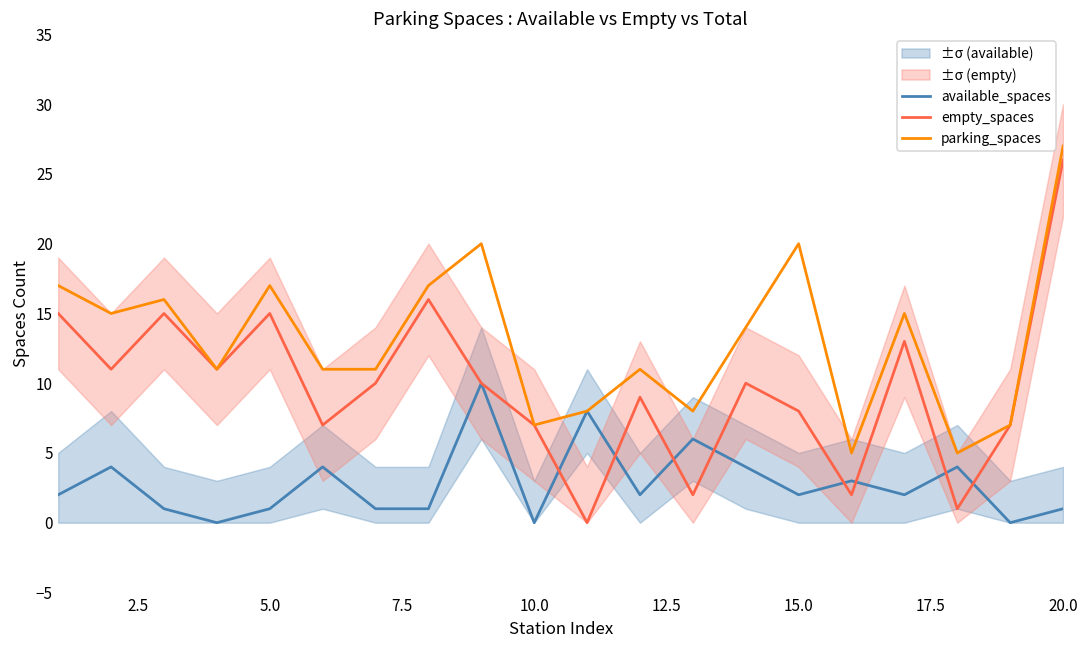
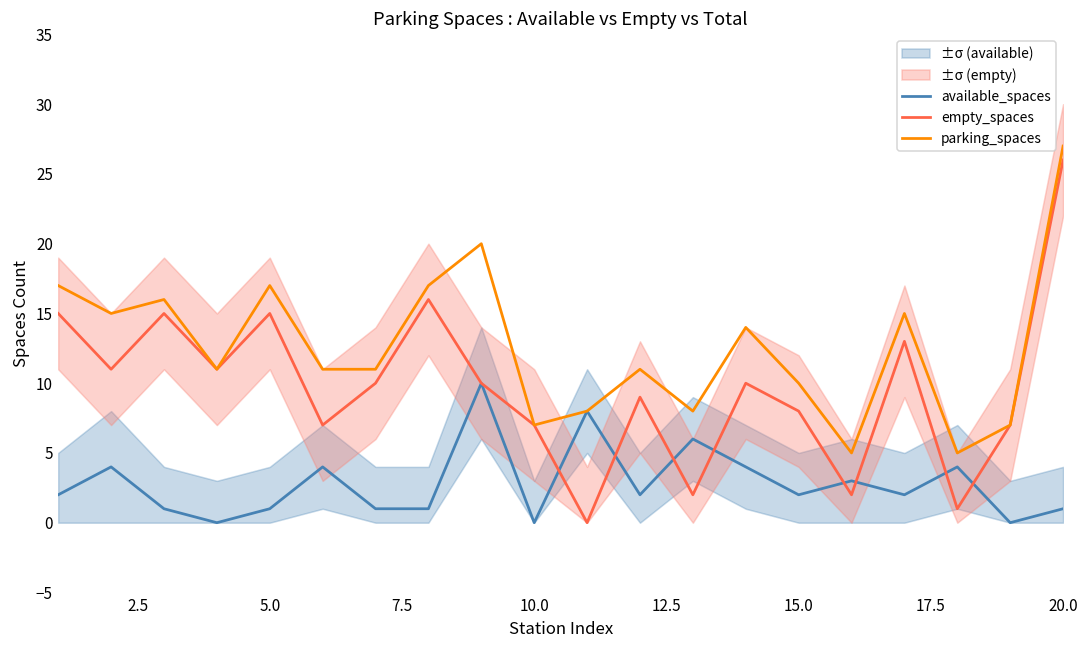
parking_spaces, 15.0: 20 -> 10
